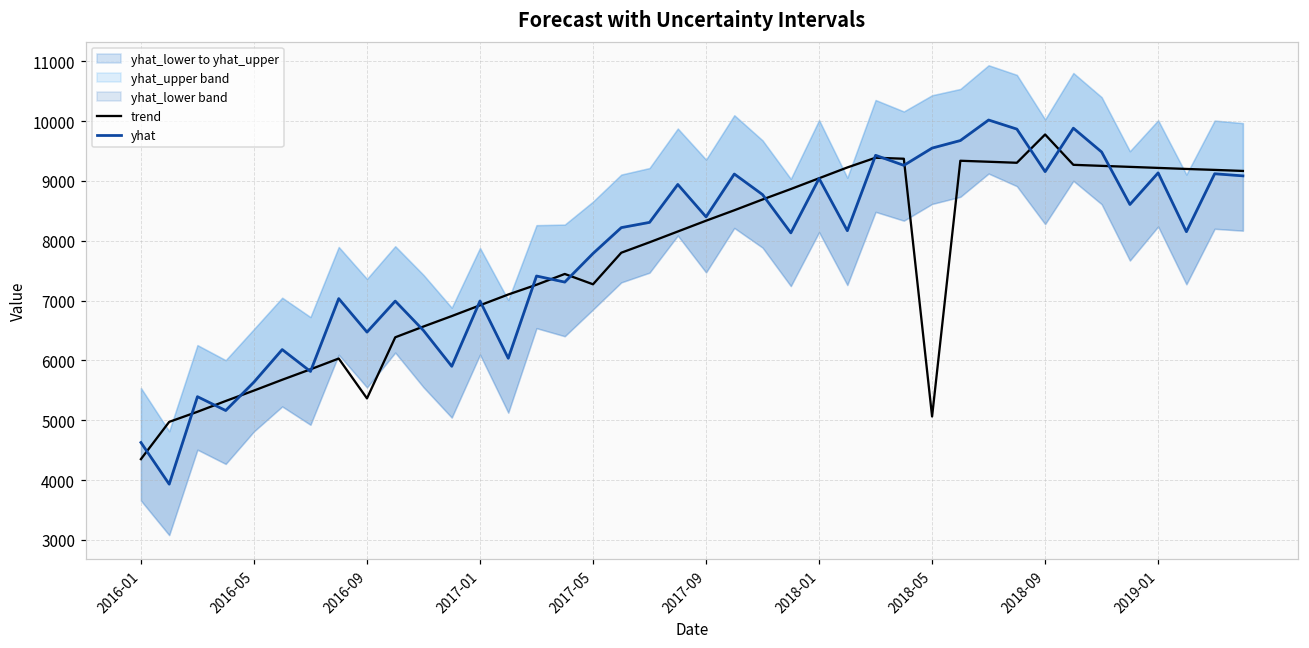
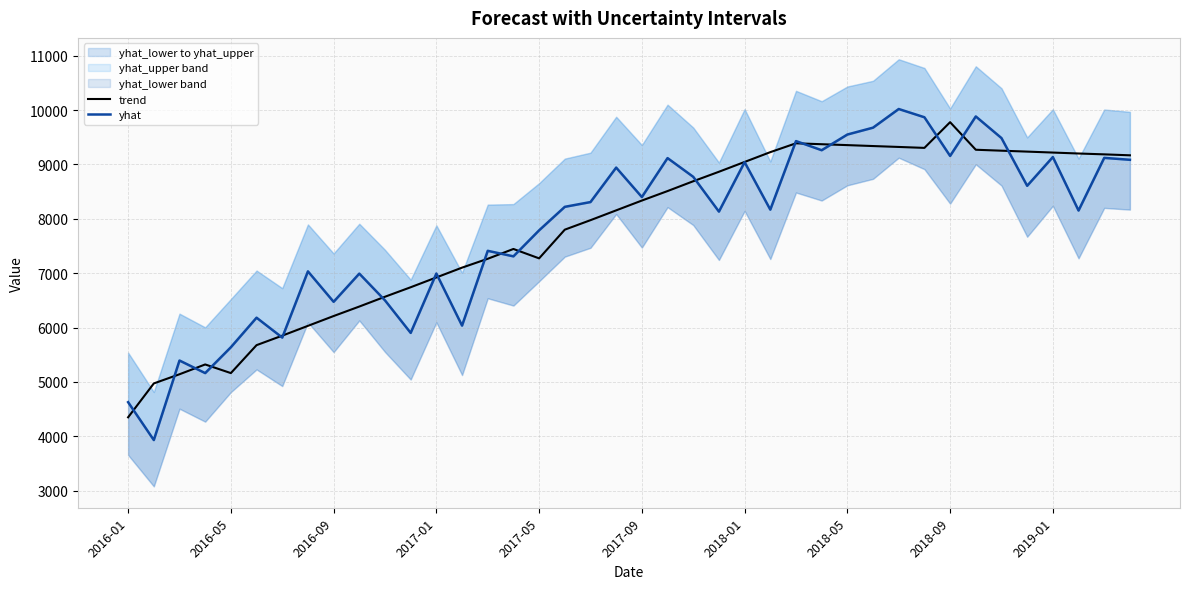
trend, 2016-05: 5500 -> 5200
trend, 2016-09: 5400 -> 6200
trend, 2018-05: 5100 -> 9400
